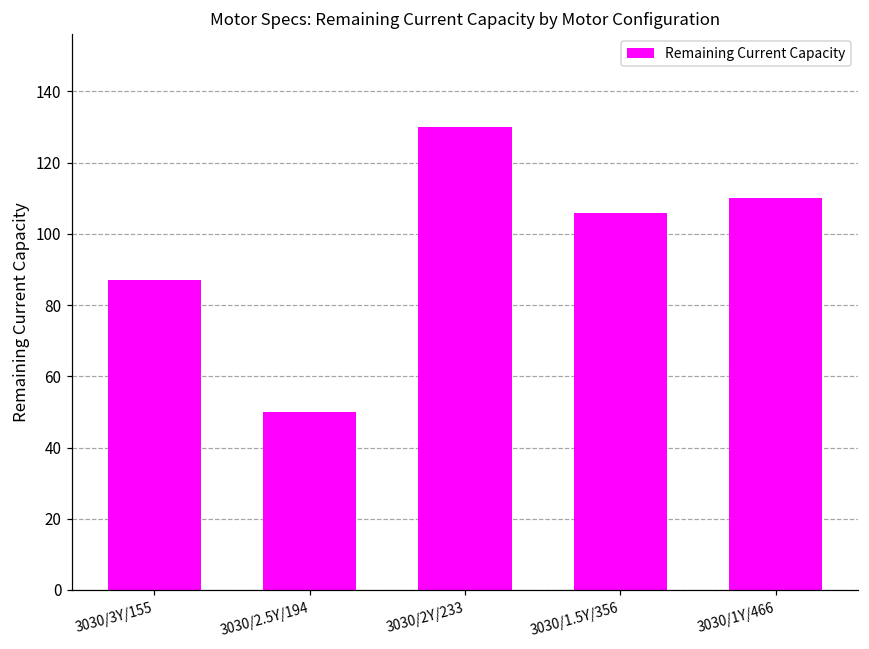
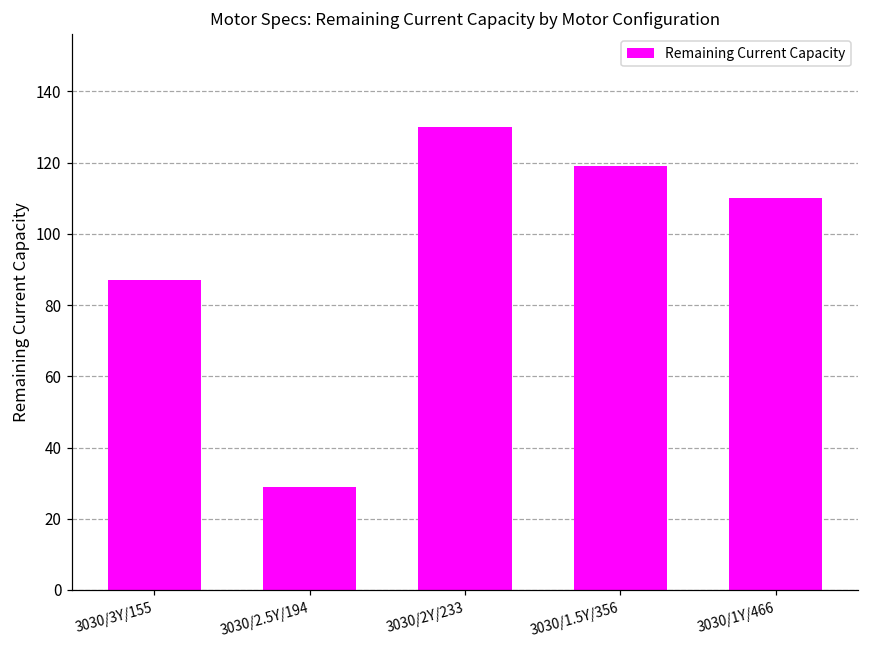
3030/2.5Y/194: 50 -> 29
3030/1.5Y/356: 106 -> 119
